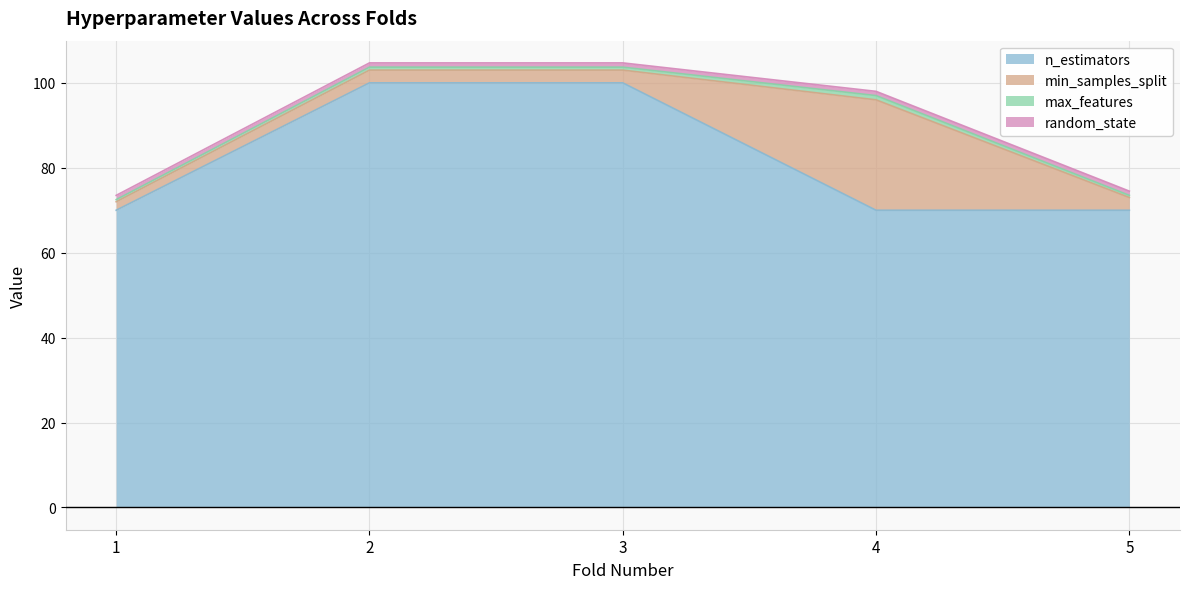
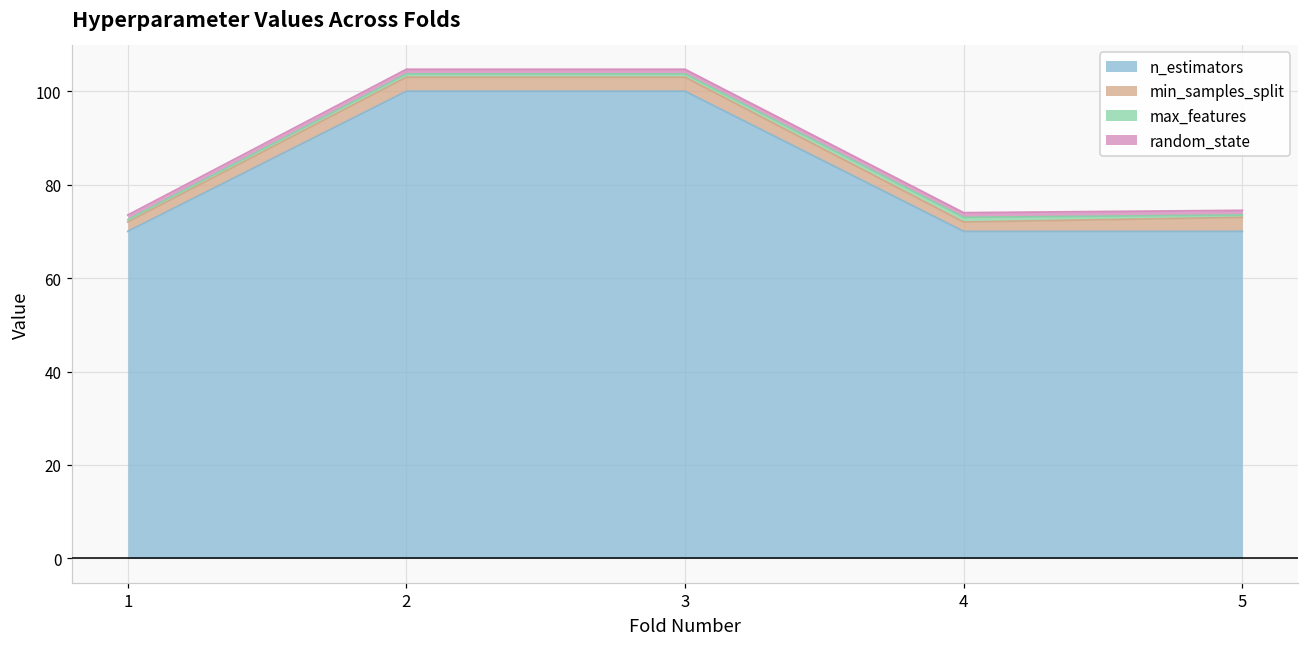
min_samples_split, 4: 26 -> 2
